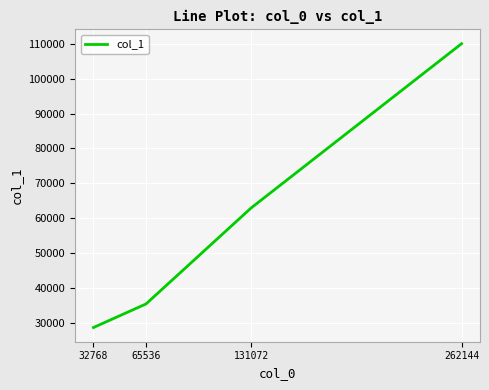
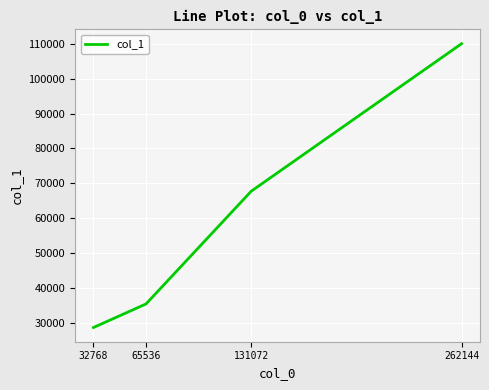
131072: 63000 -> 68000
